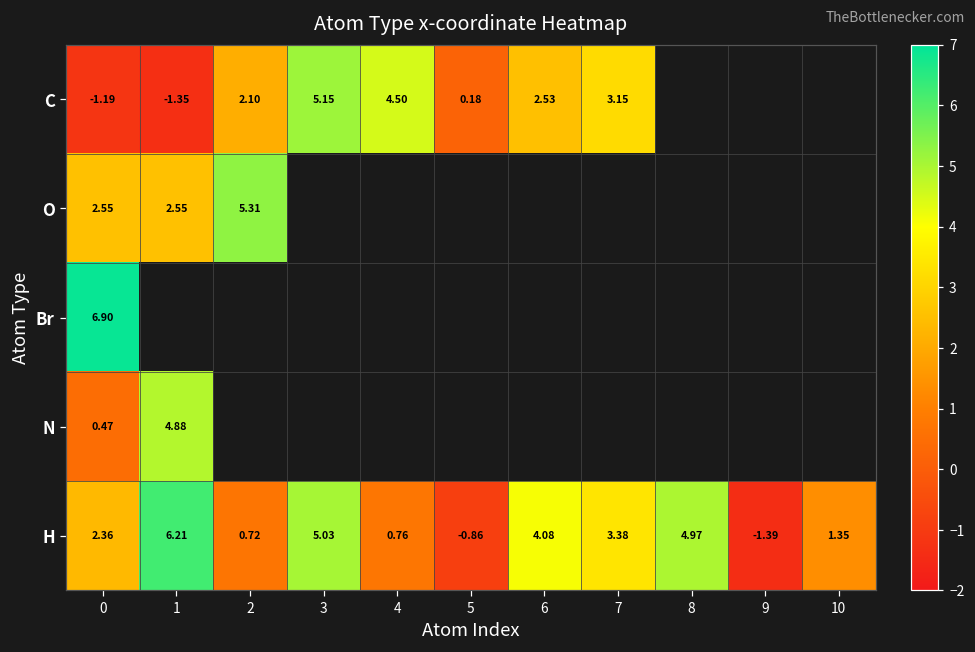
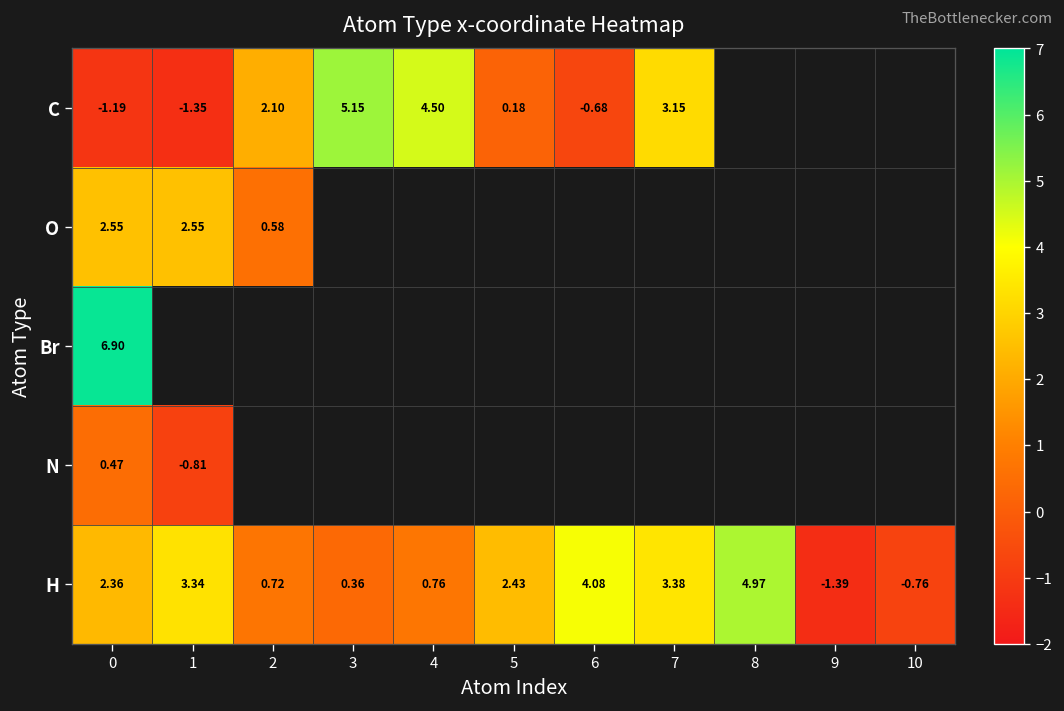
C, 6: 2.53 -> -0.68
O, 2: 5.31 -> 0.58
N, 1: 4.88 -> -0.81
H, 1: 6.21 -> 3.34
H, 3: 5.03 -> 0.36
H, 5: -0.86 -> 2.43
H, 10: 1.35 -> -0.76
